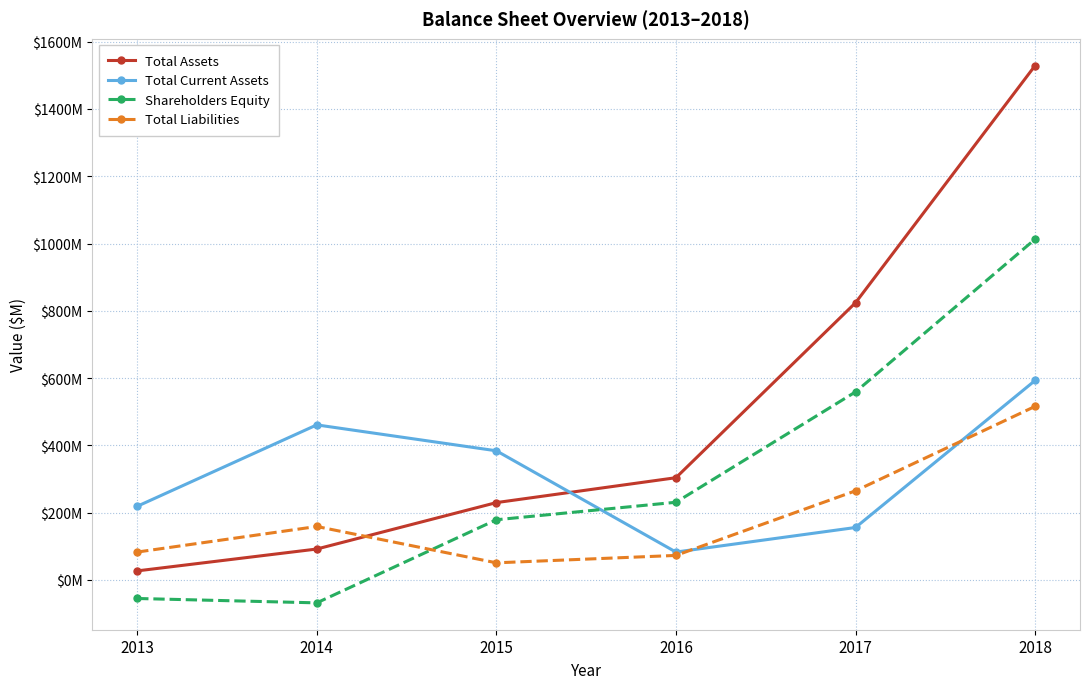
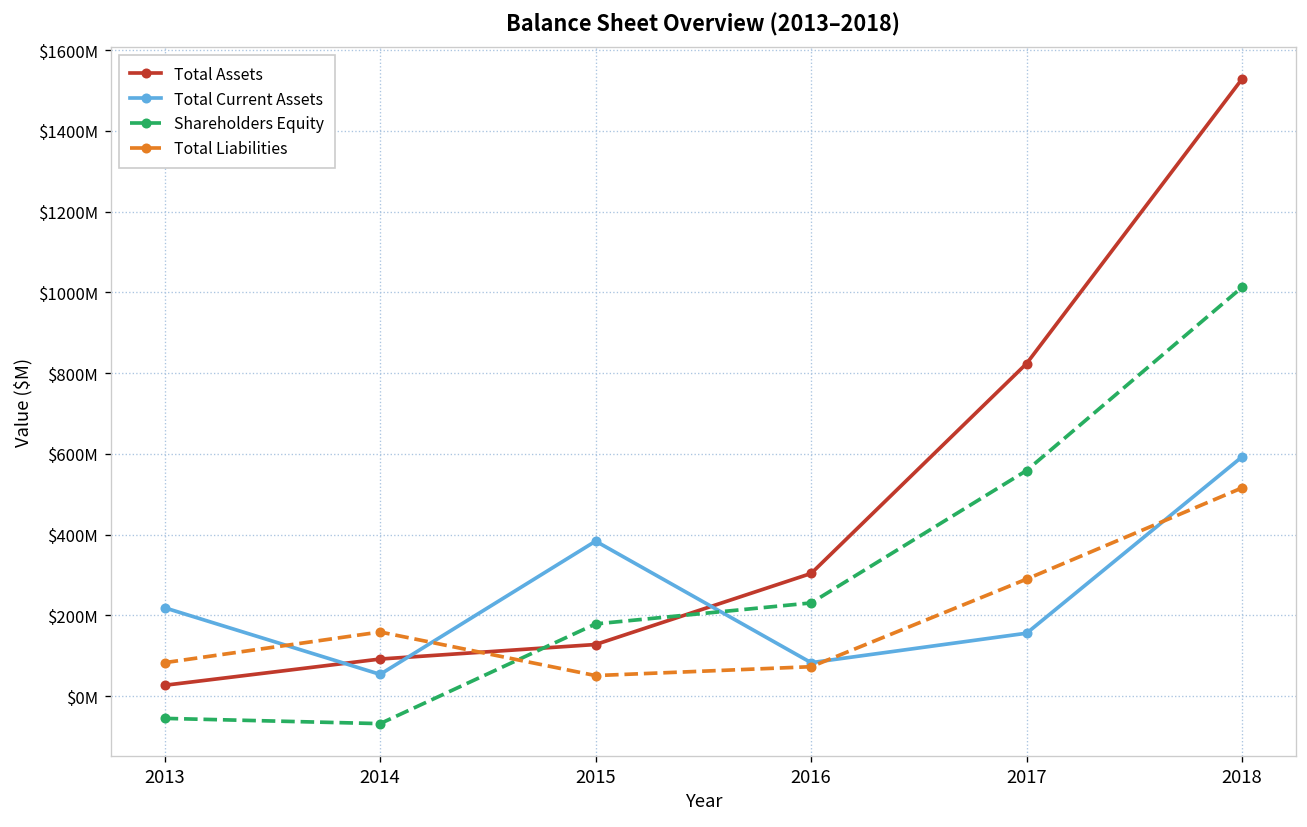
Total Current Assets, 2014: $460000000 -> $50000000
Total Assets, 2015: $230000000 -> $130000000
Total Liabilities, 2017: $270000000 -> $290000000
